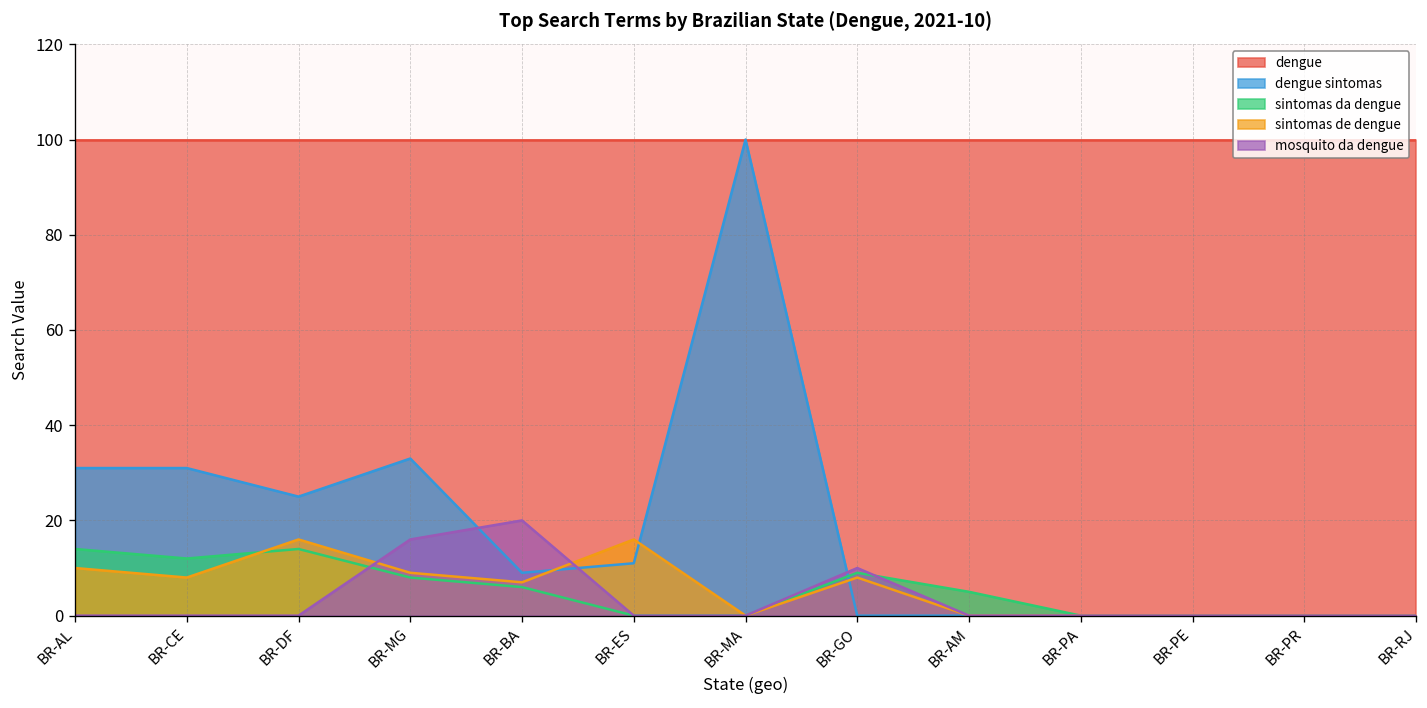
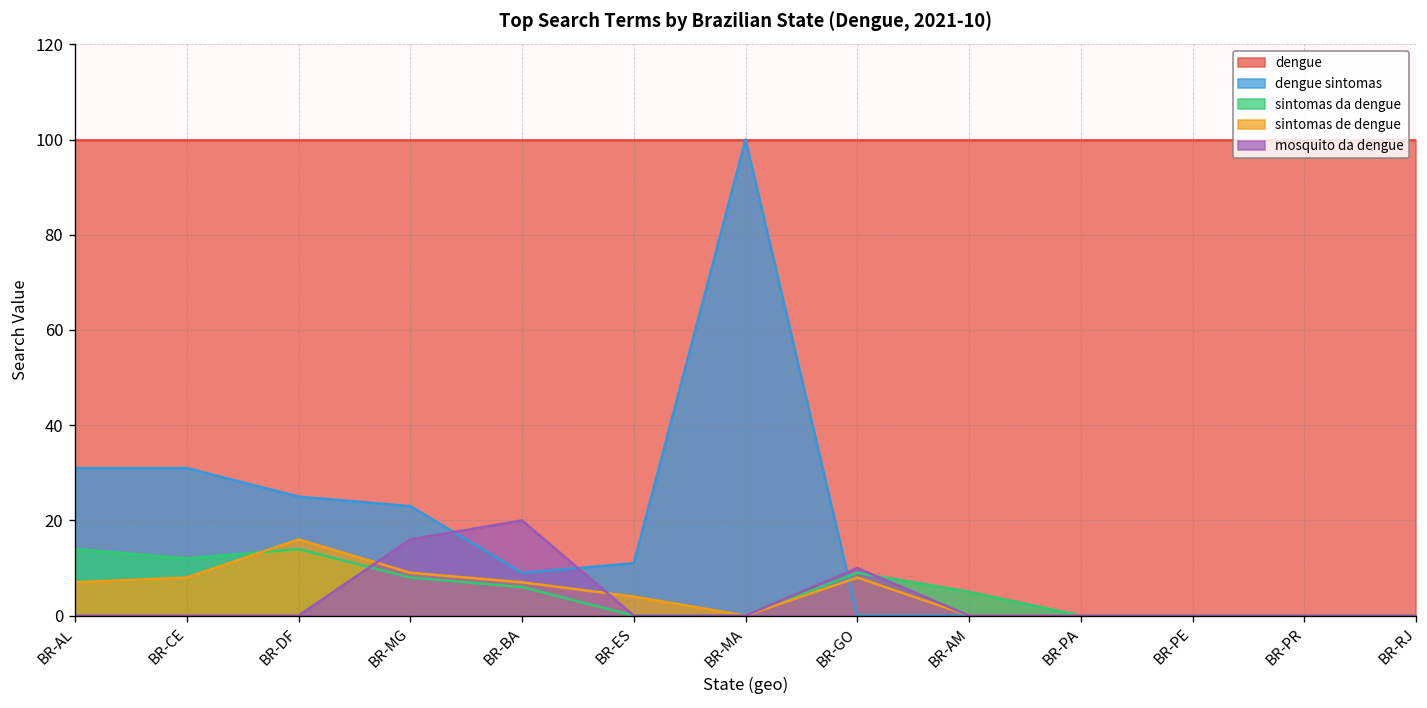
sintomas de dengue, BR-AL: 10 -> 7
dengue sintomas, BR-MG: 33 -> 23
sintomas de dengue, BR-ES: 16 -> 4
